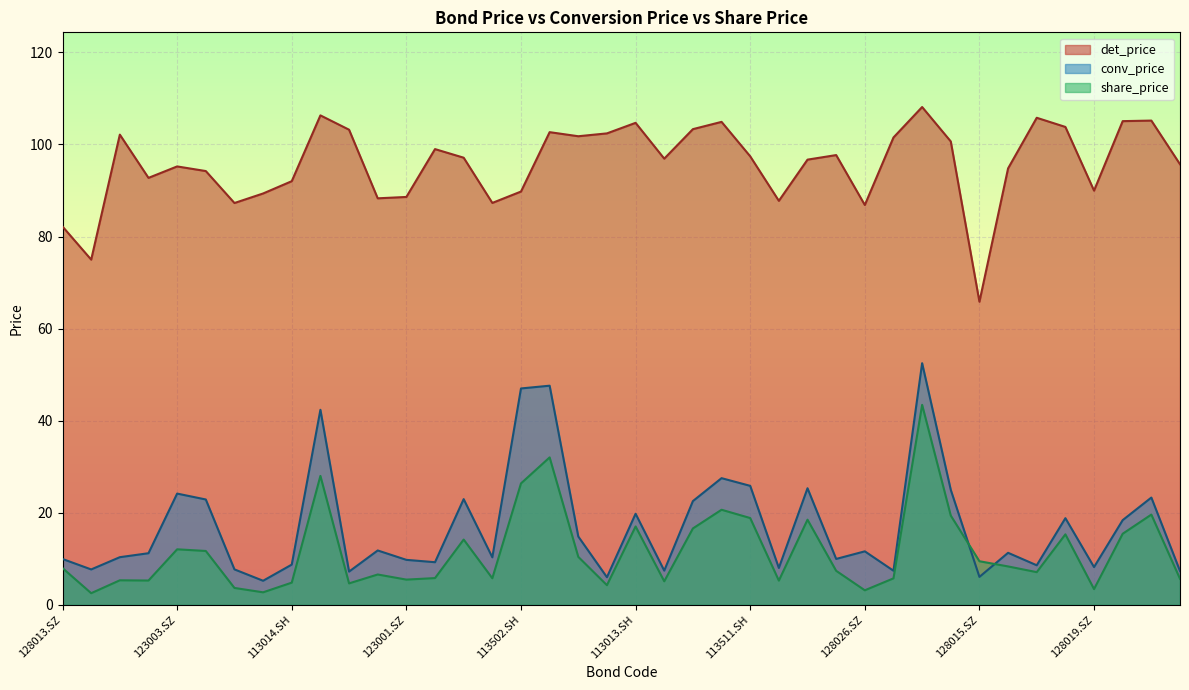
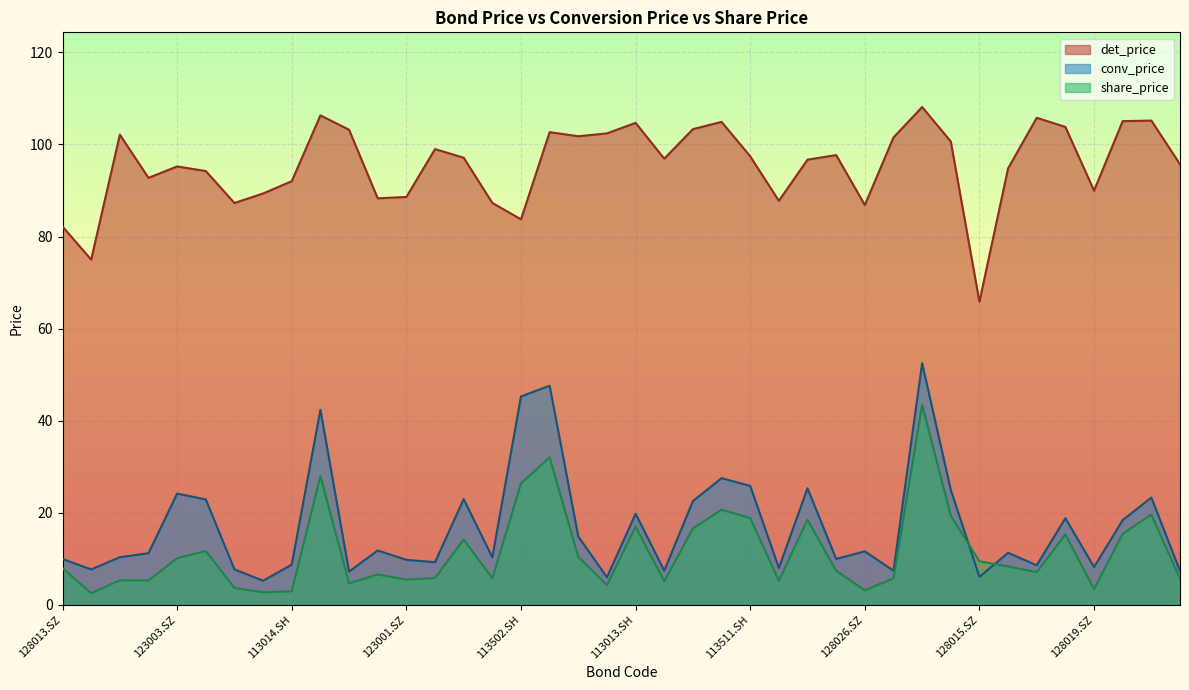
share_price, 123003.SZ: 12 -> 10
share_price, 113014.SH: 5 -> 3
det_price, 113502.SH: 90 -> 84
conv_price, 113502.SH: 47 -> 45
